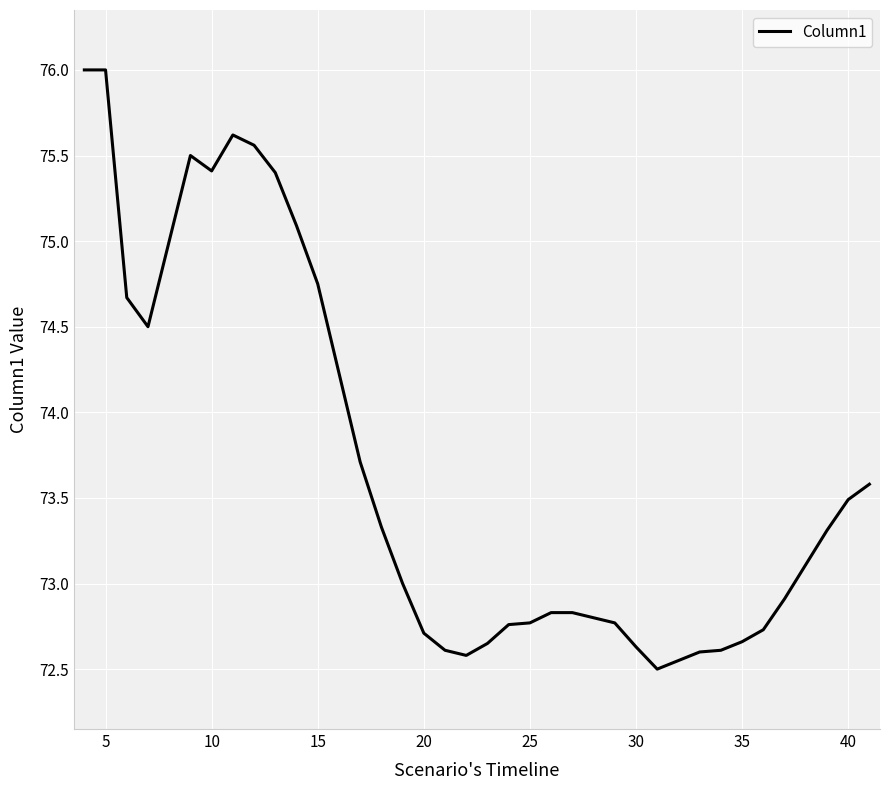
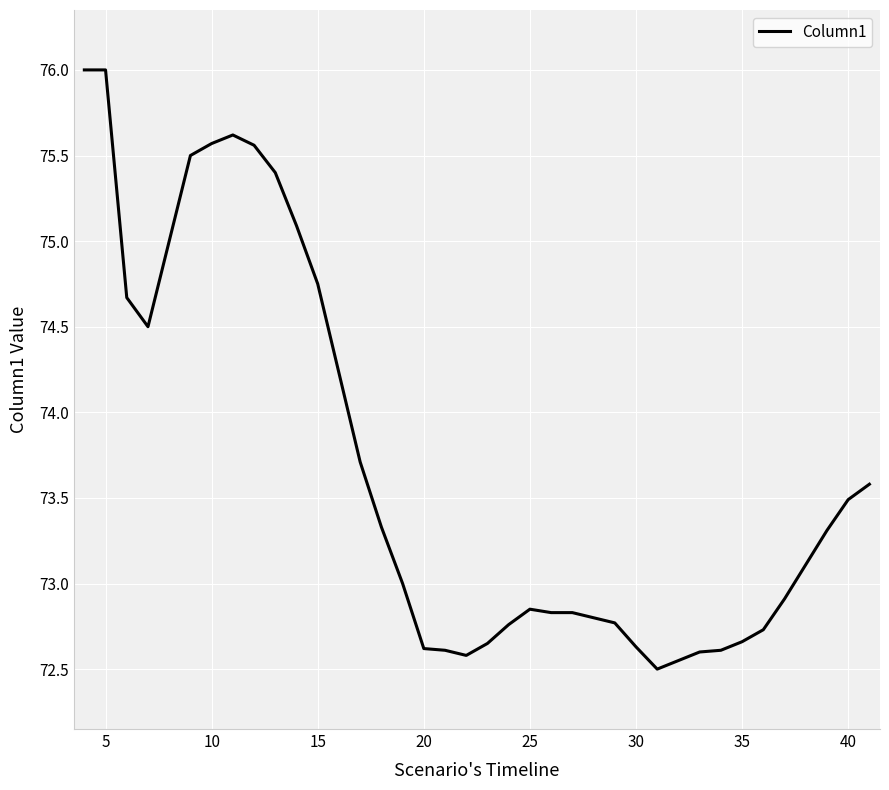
10: 75.41 -> 75.57
20: 72.71 -> 72.62
25: 72.77 -> 72.85
